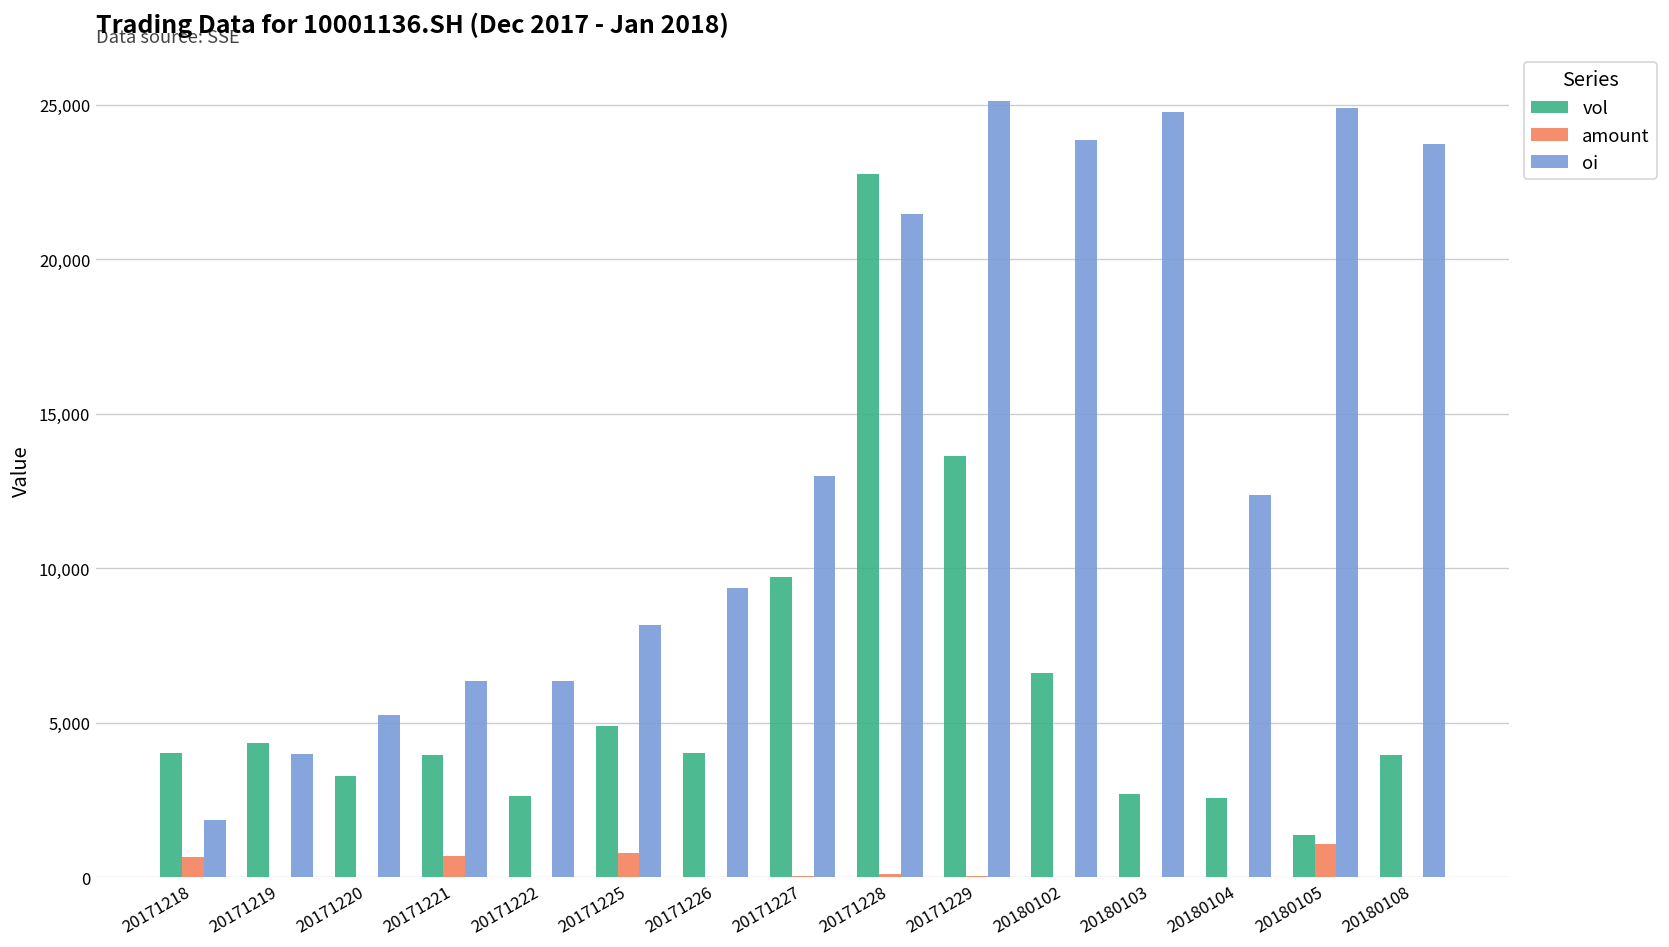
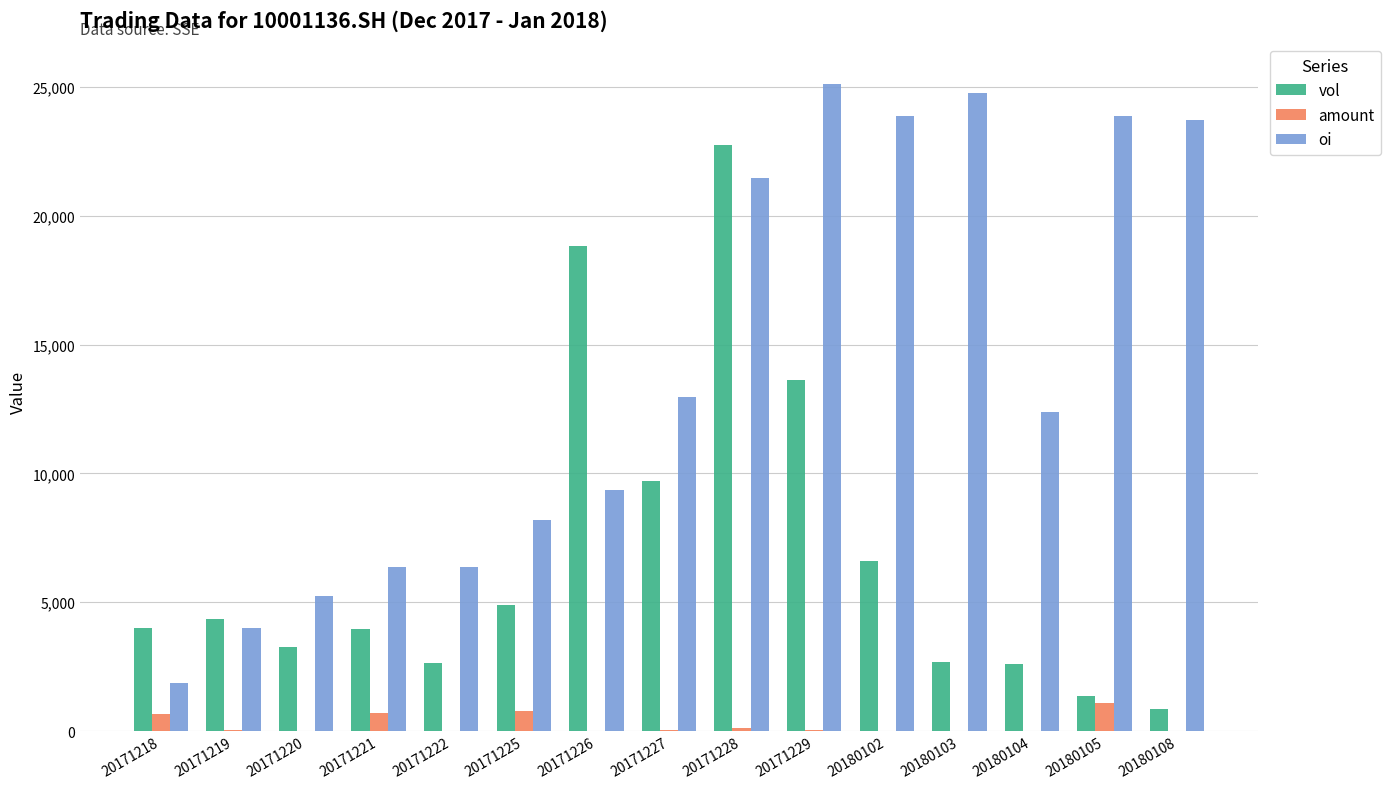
vol, 20171226: 4,000 -> 18,800
oi, 20180105: 24,900 -> 23,900
vol, 20180108: 4,000 -> 800
